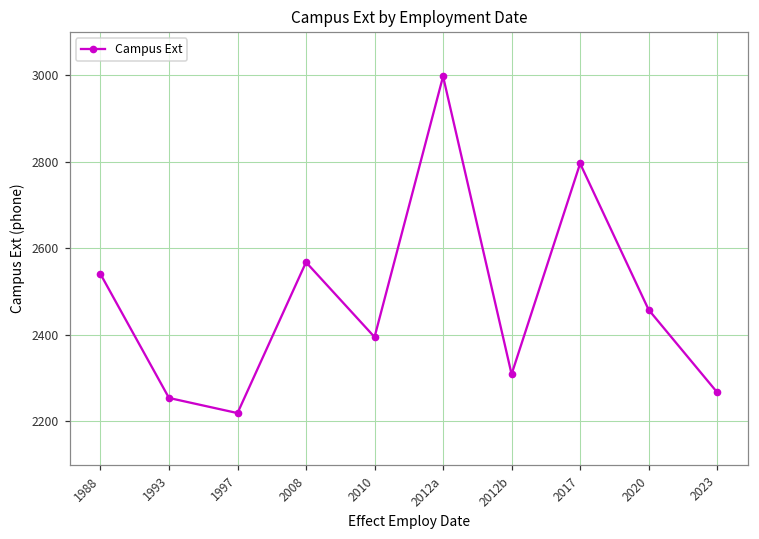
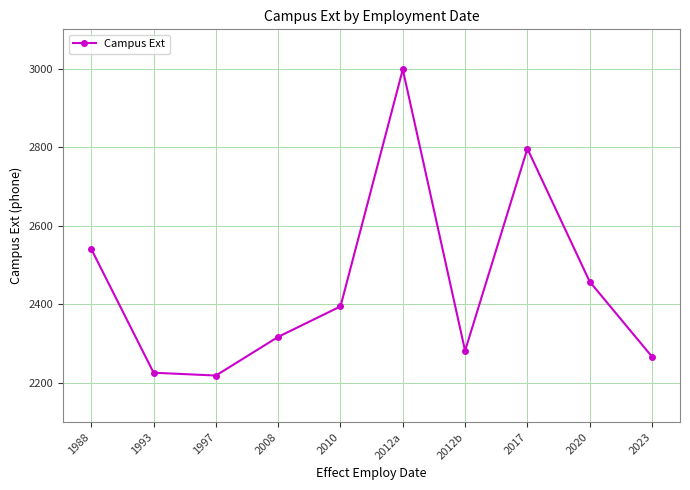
1993: 2250 -> 2230
2008: 2570 -> 2320
2012b: 2310 -> 2280
